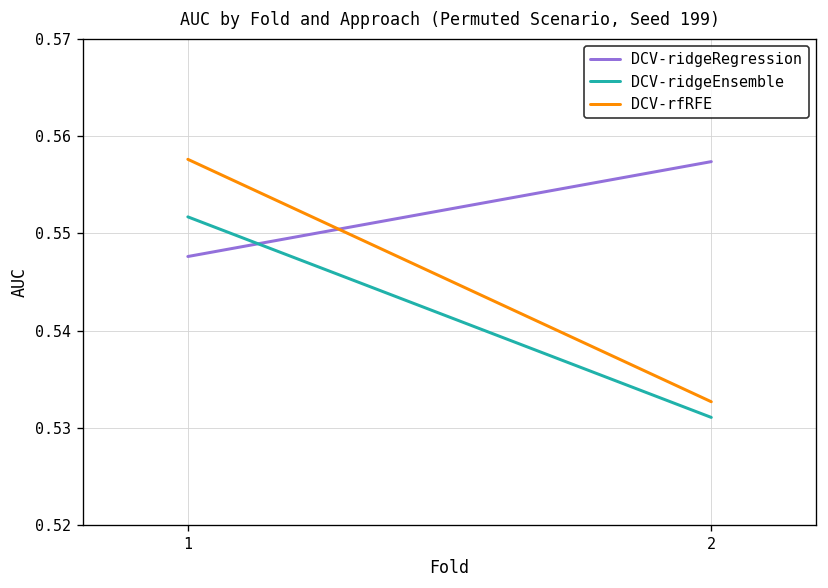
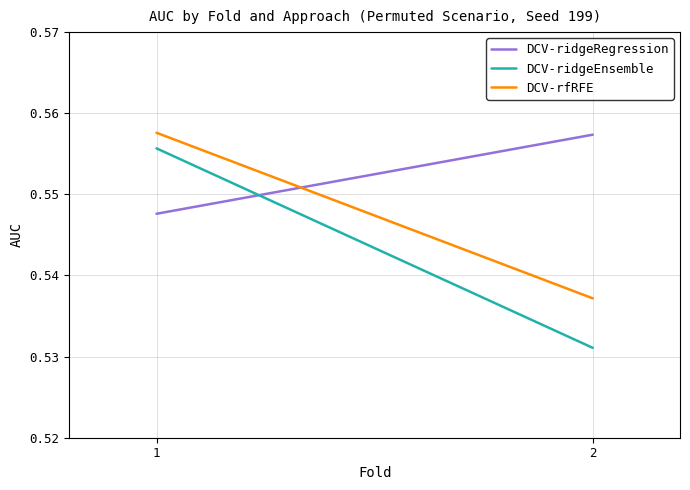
DCV-ridgeEnsemble, 1: 0.552 -> 0.556
DCV-rfRFE, 2: 0.533 -> 0.537
